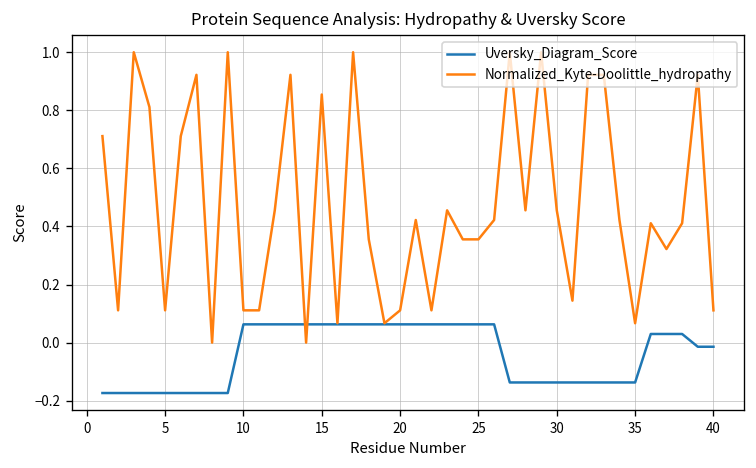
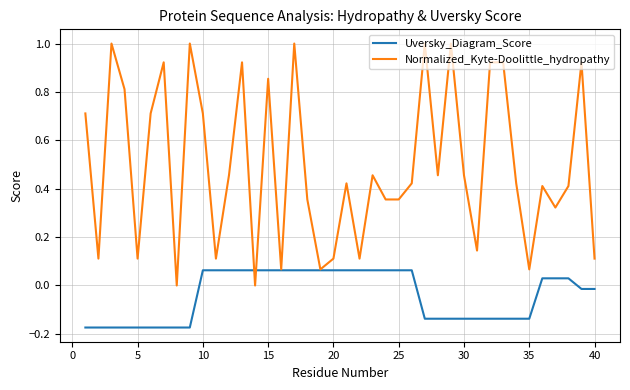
Normalized_Kyte-Doolittle_hydropathy, 10: 0.11 -> 0.71
